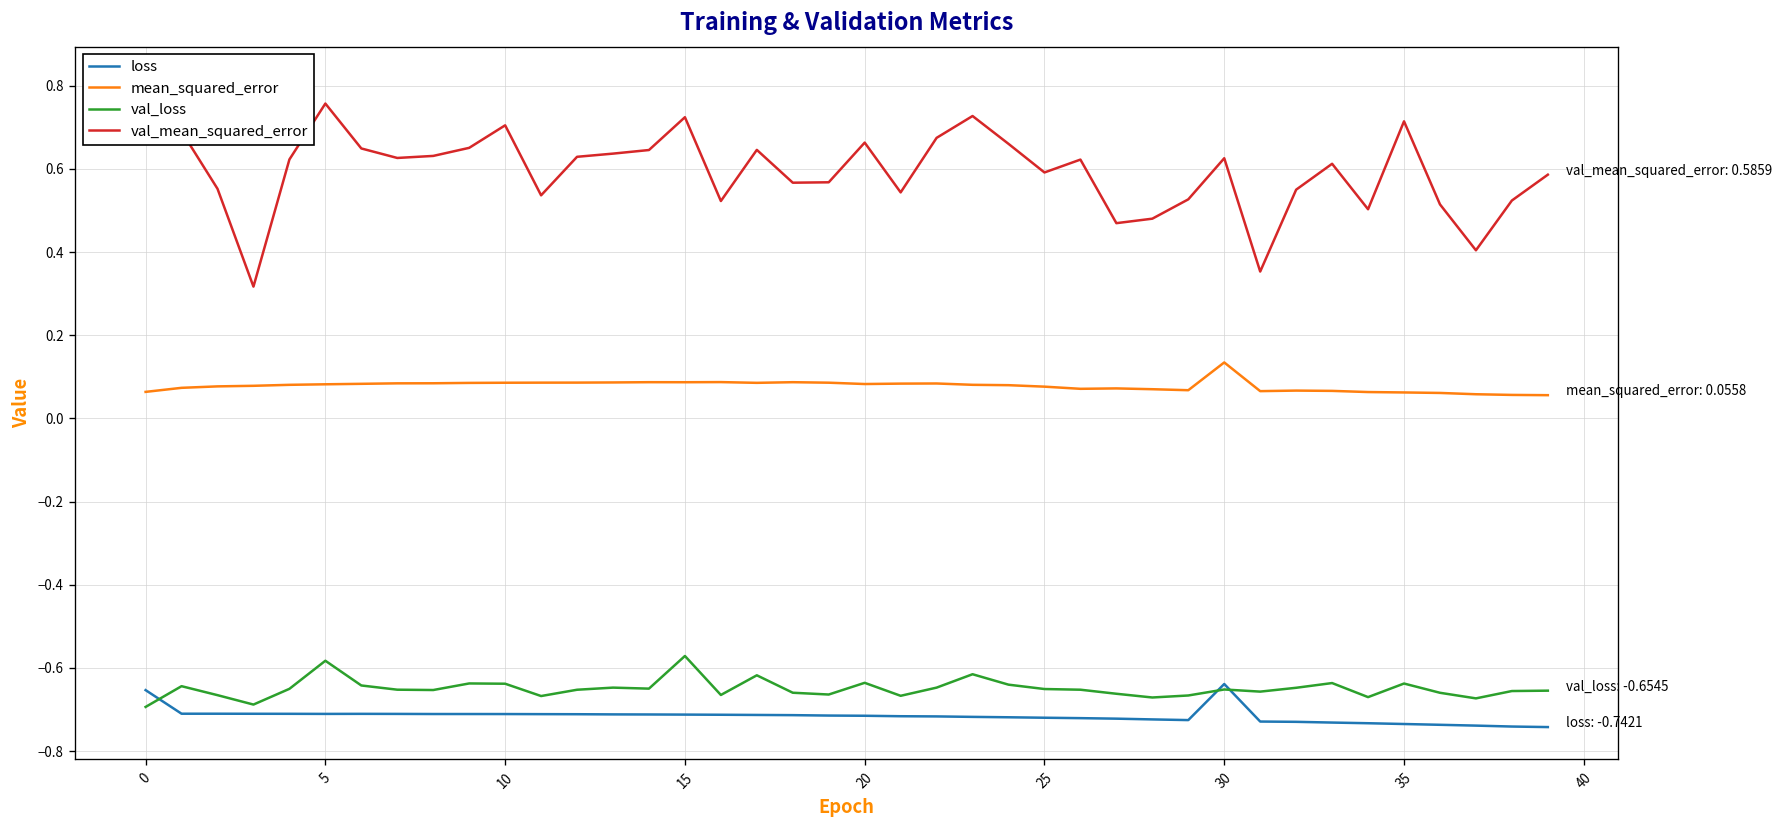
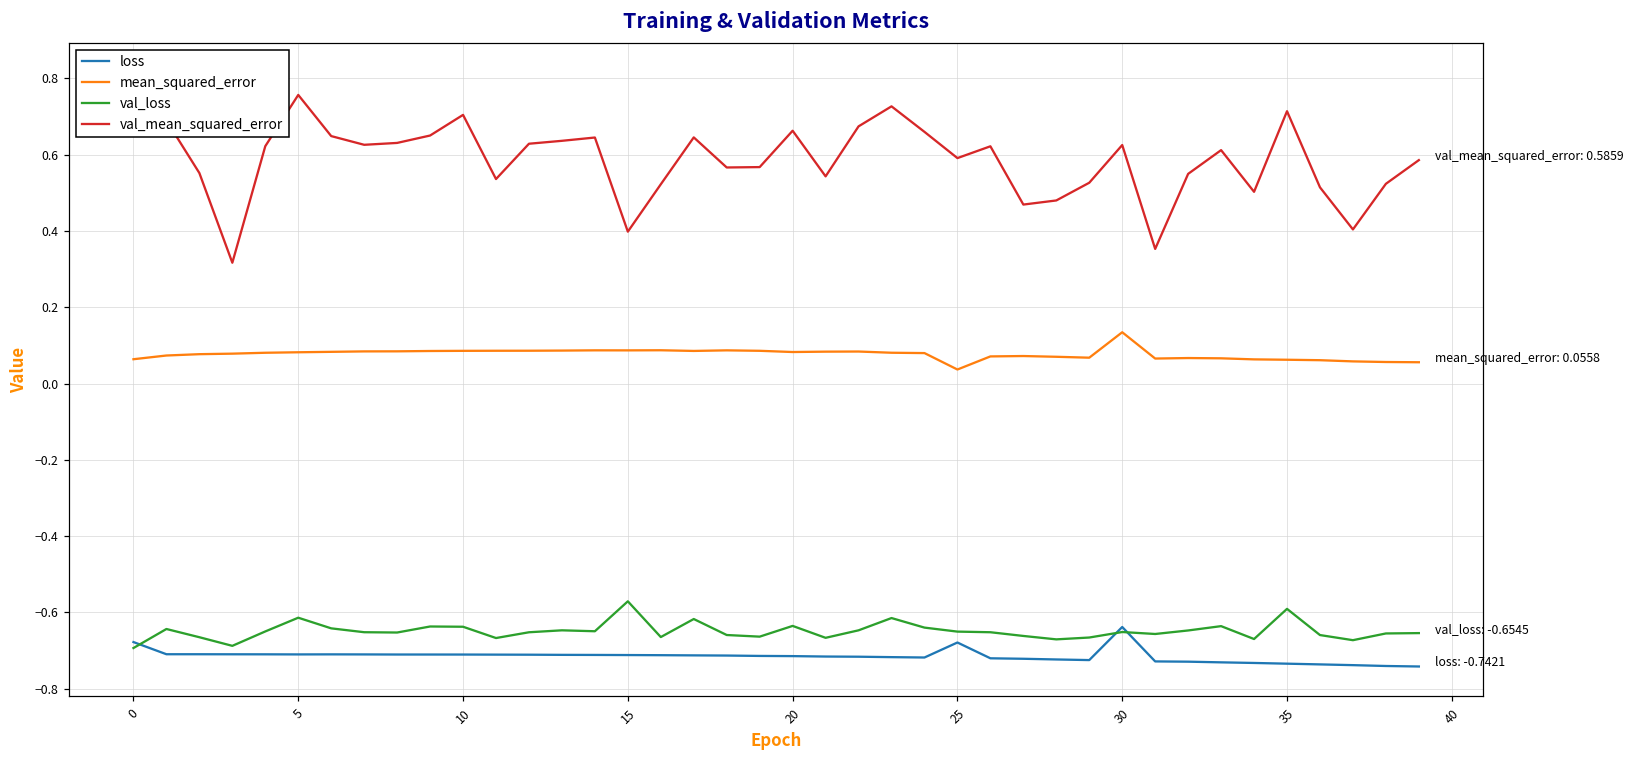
loss, 0: -0.65 -> -0.68
val_loss, 5: -0.58 -> -0.61
val_mean_squared_error, 15: 0.72 -> 0.40
loss, 25: -0.72 -> -0.68
mean_squared_error, 25: 0.08 -> 0.04
val_loss, 35: -0.64 -> -0.59
